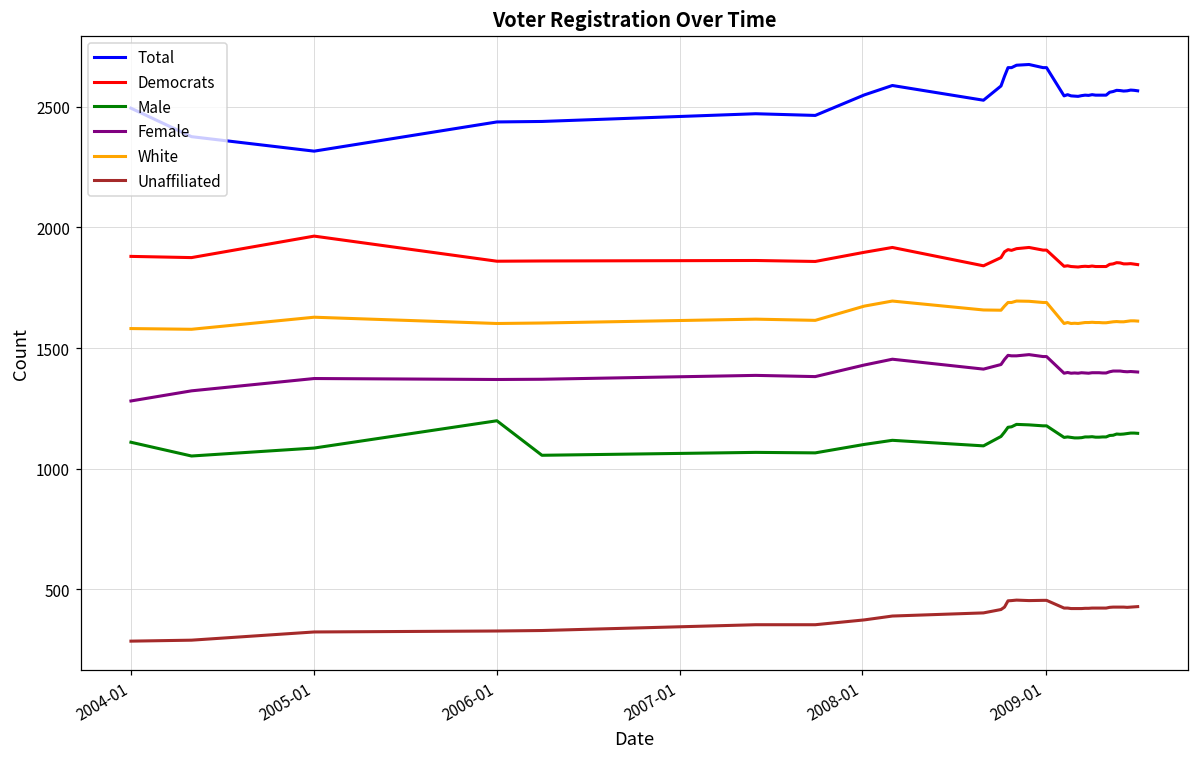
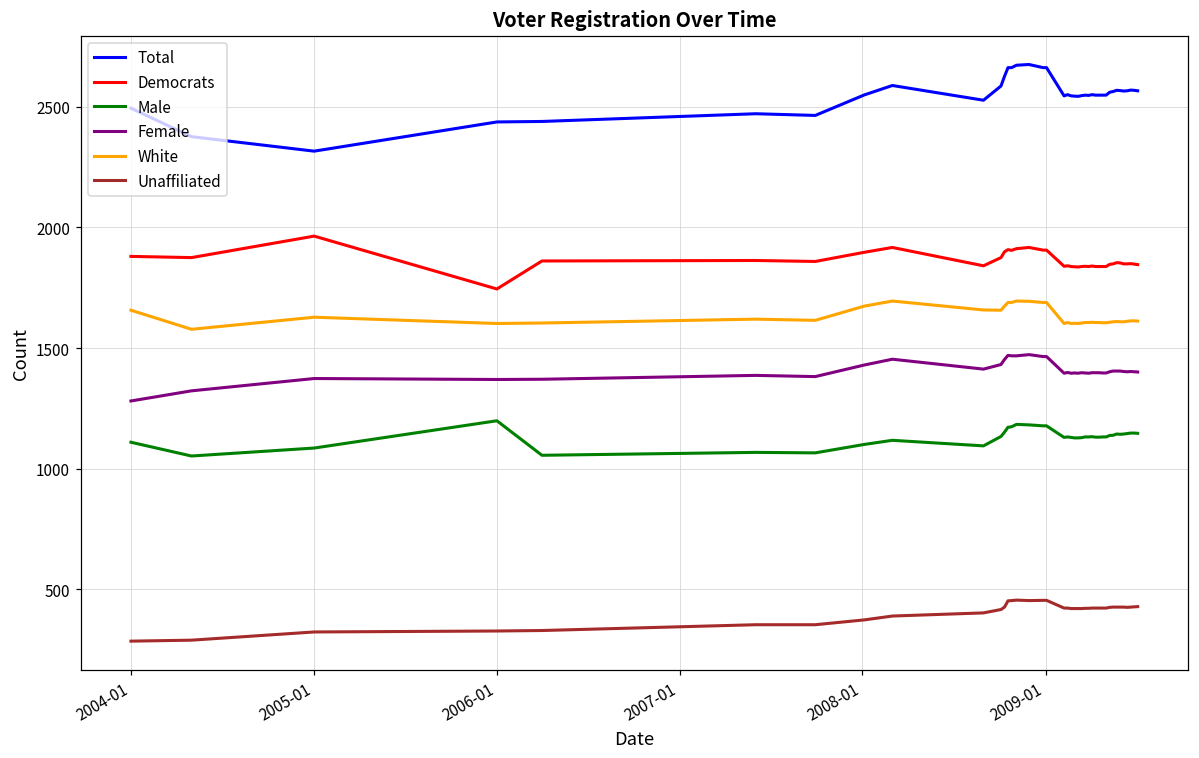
White, 2004-01: 1580 -> 1660
Democrats, 2006-01: 1860 -> 1750
